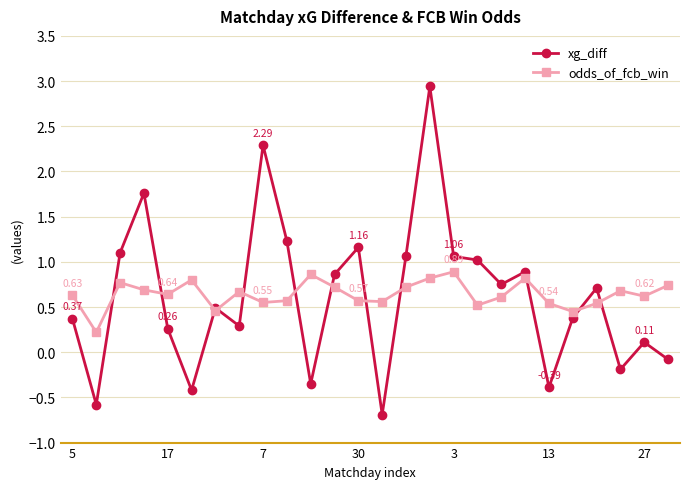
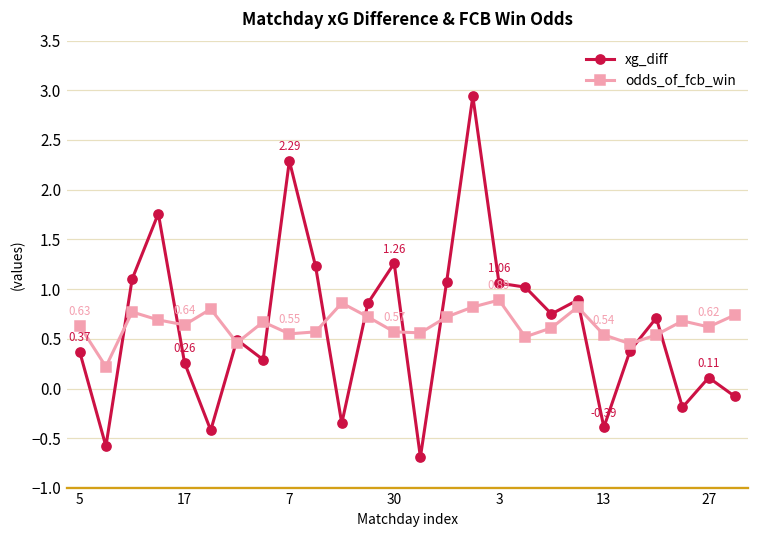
xg_diff, 30: 1.16 -> 1.26
